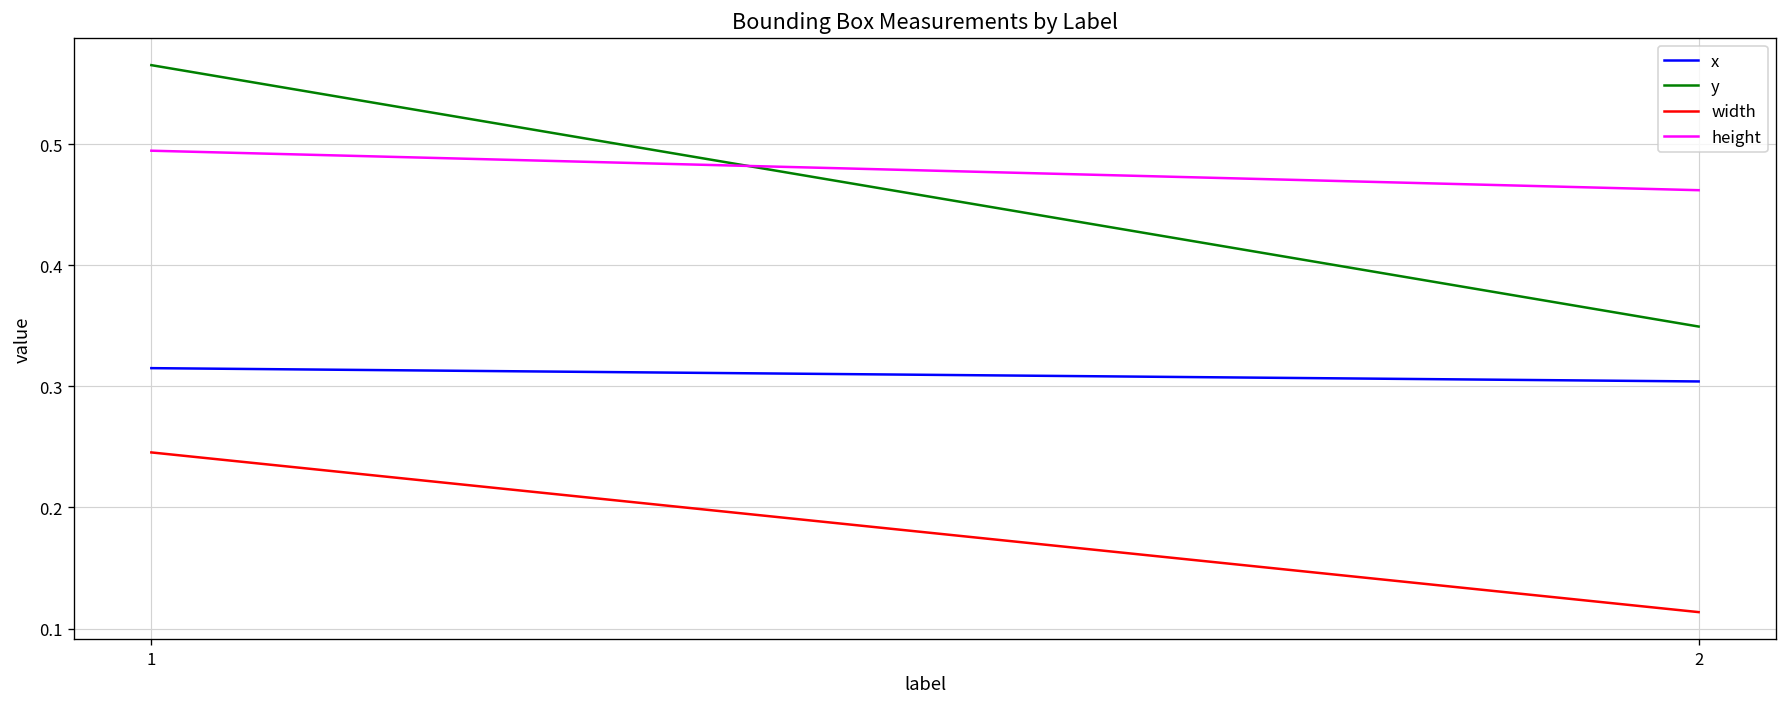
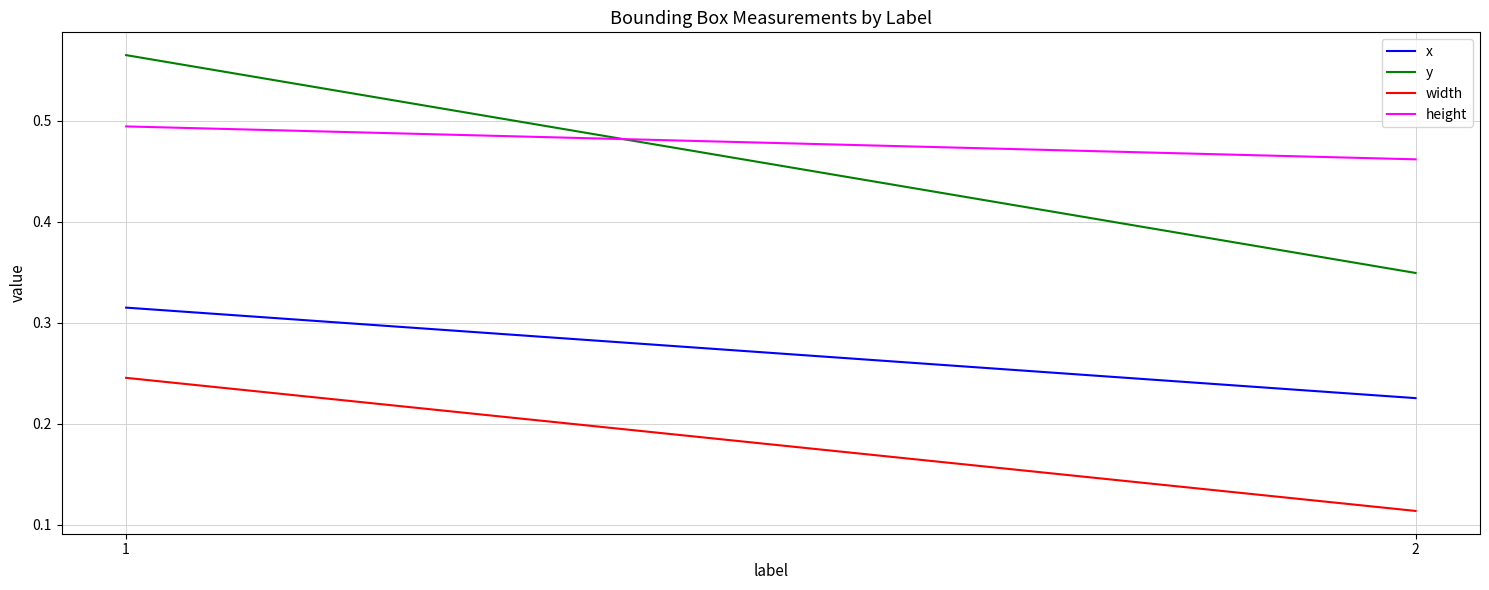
x, 2: 0.304 -> 0.225
